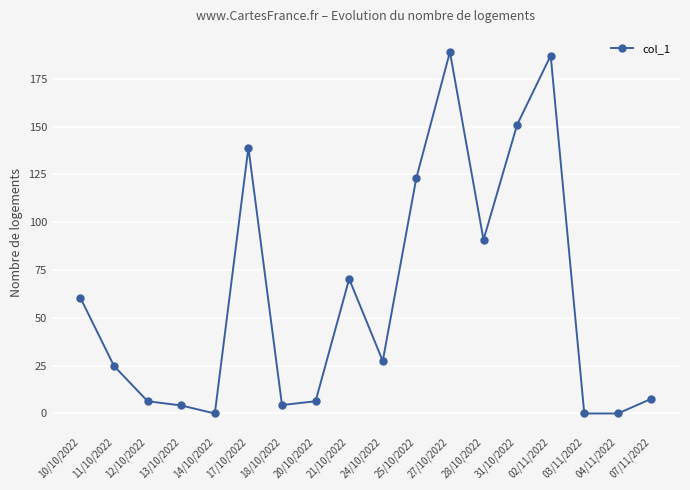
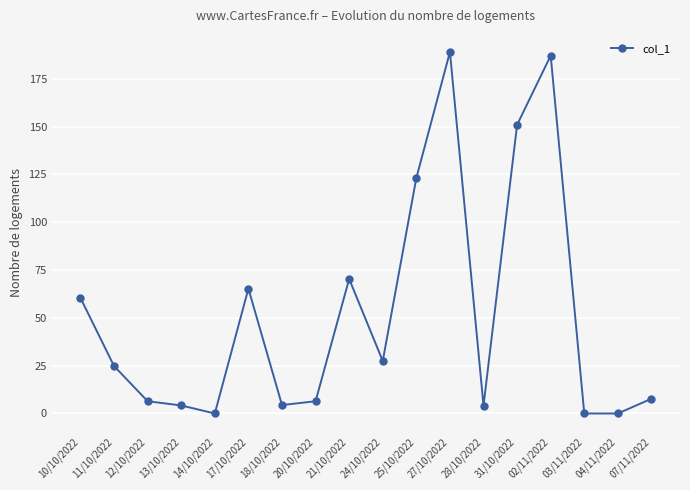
17/10/2022: 139 -> 65
28/10/2022: 91 -> 4
